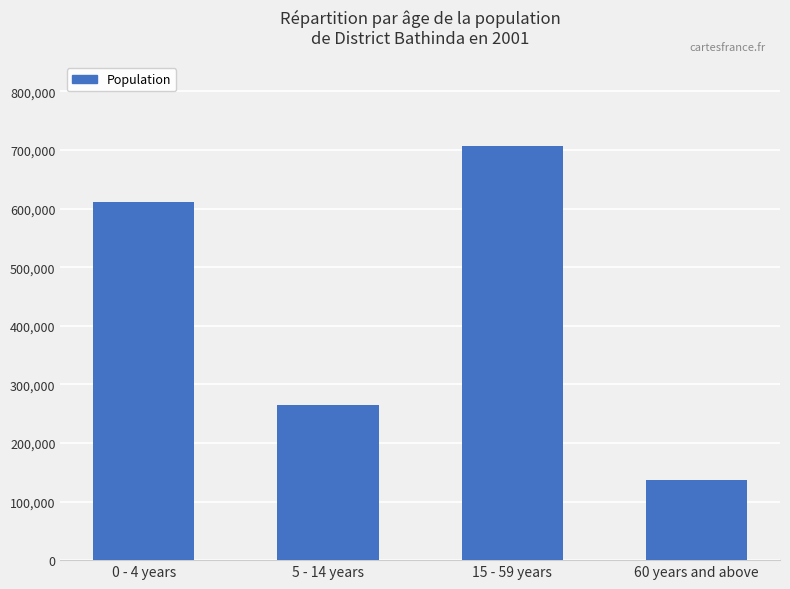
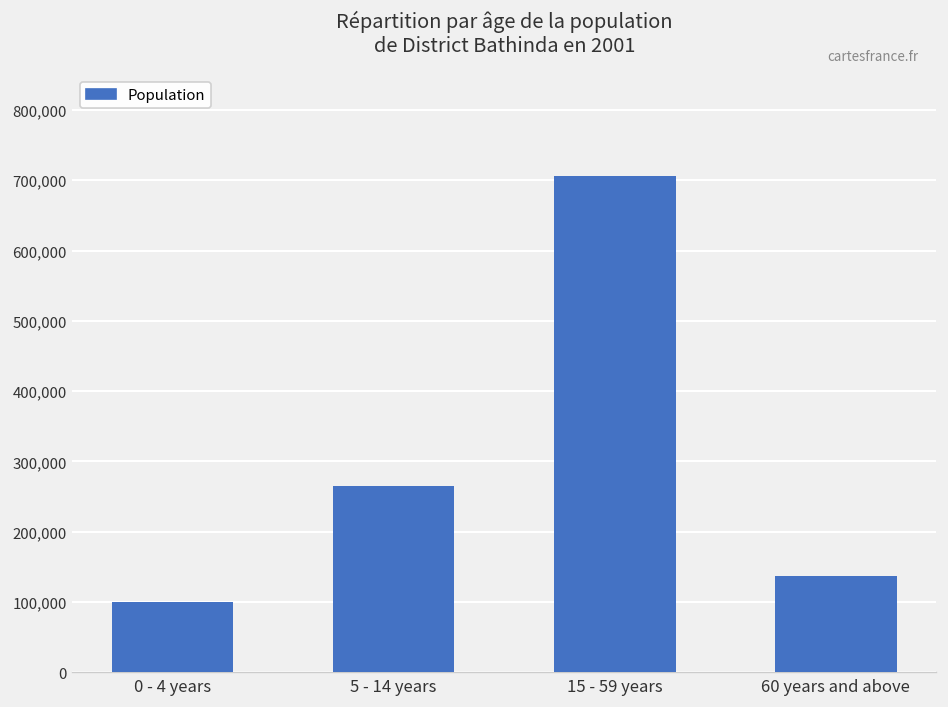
0 - 4 years: 610,000 -> 100,000
